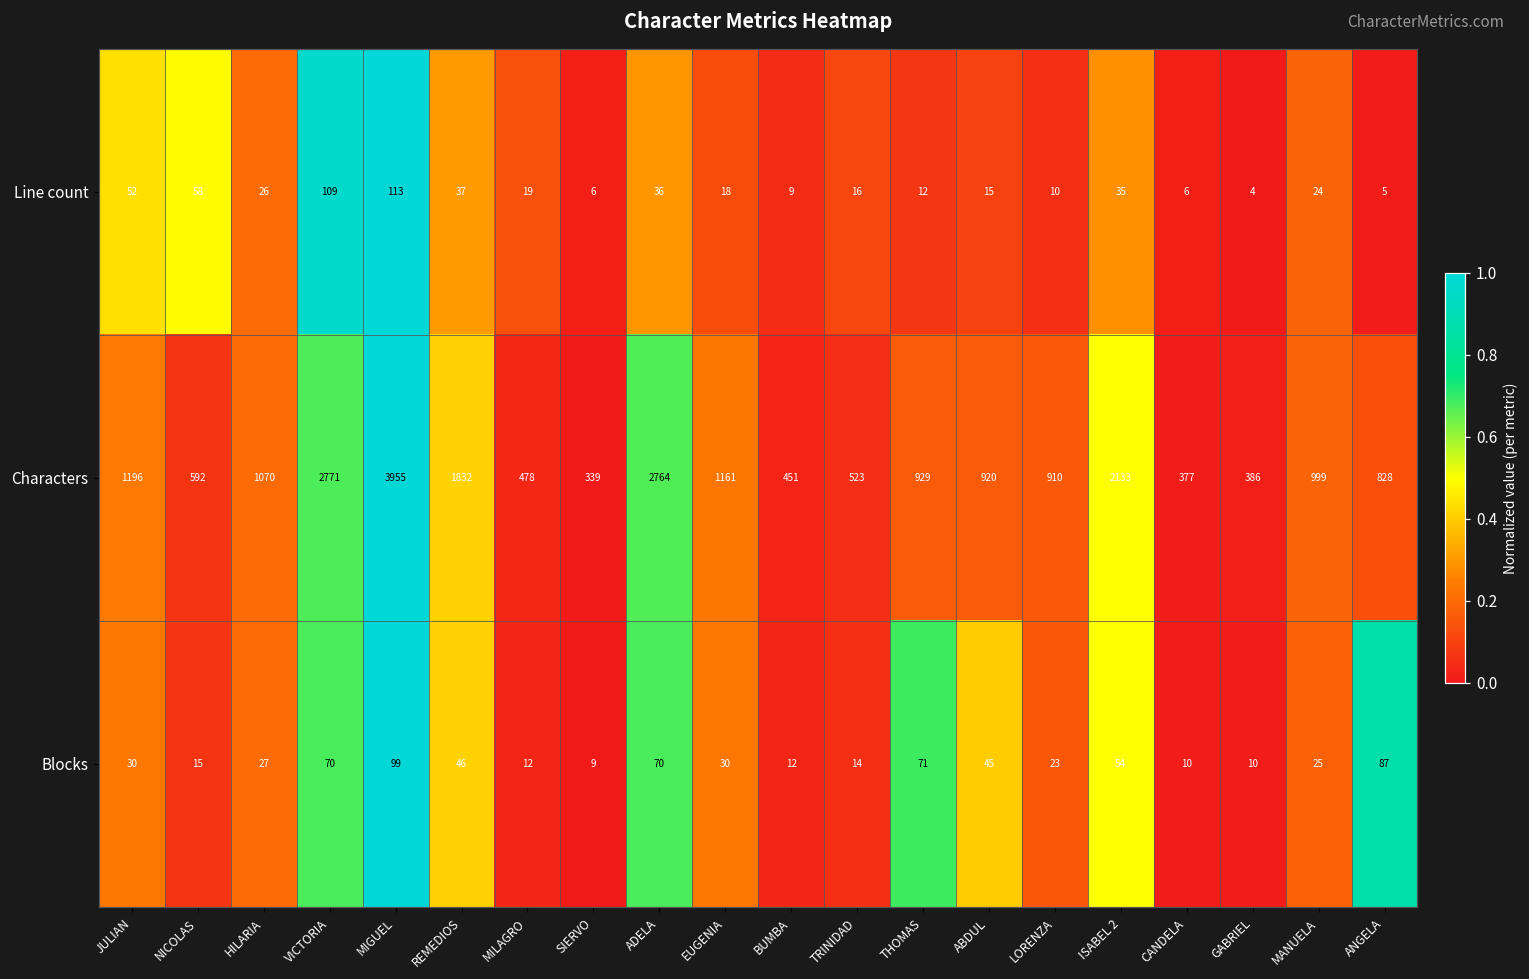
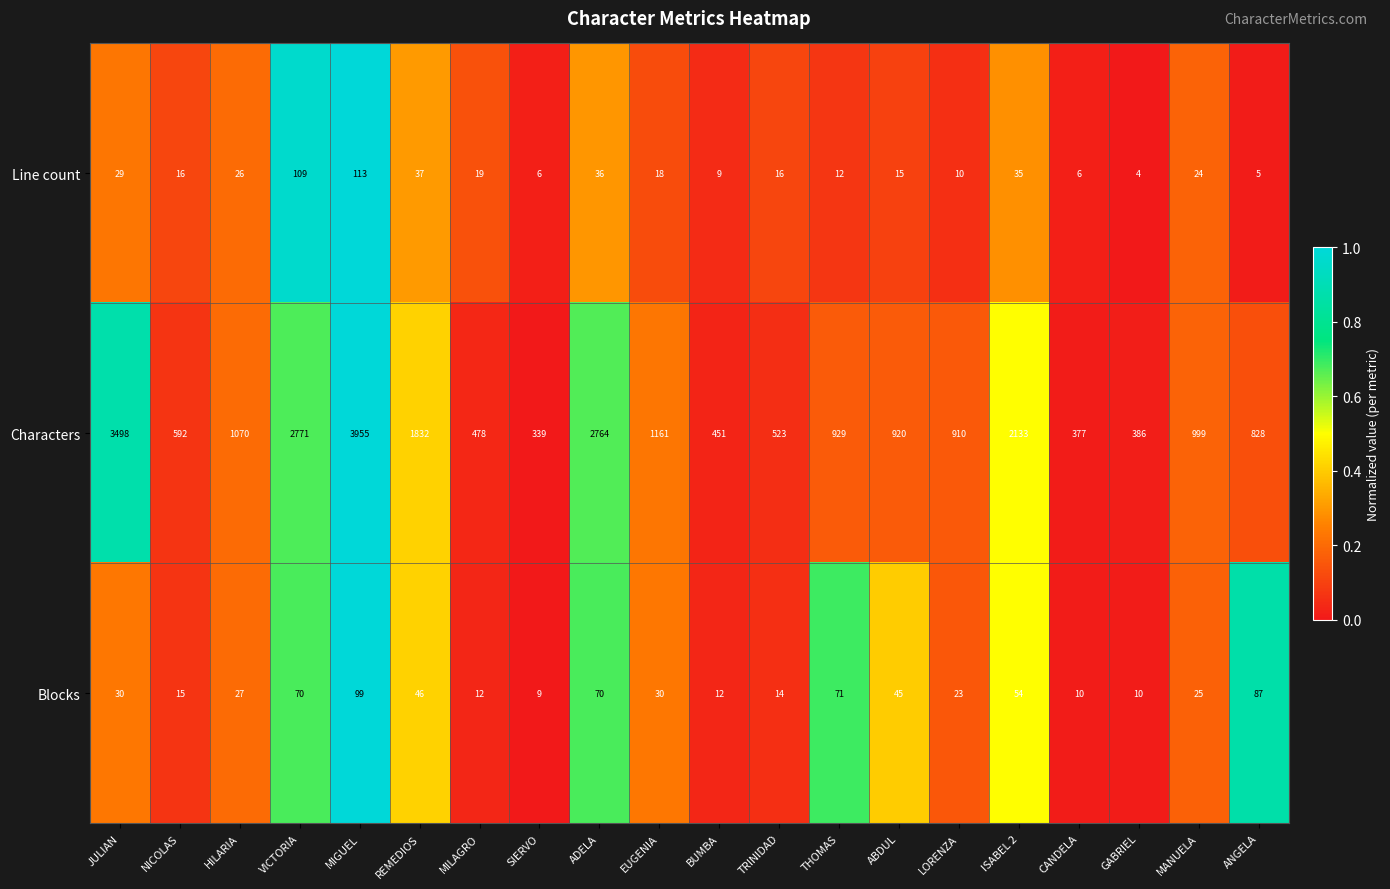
Line count, JULIAN: 52 -> 29
Line count, NICOLAS: 58 -> 16
Characters, JULIAN: 1196 -> 3498
